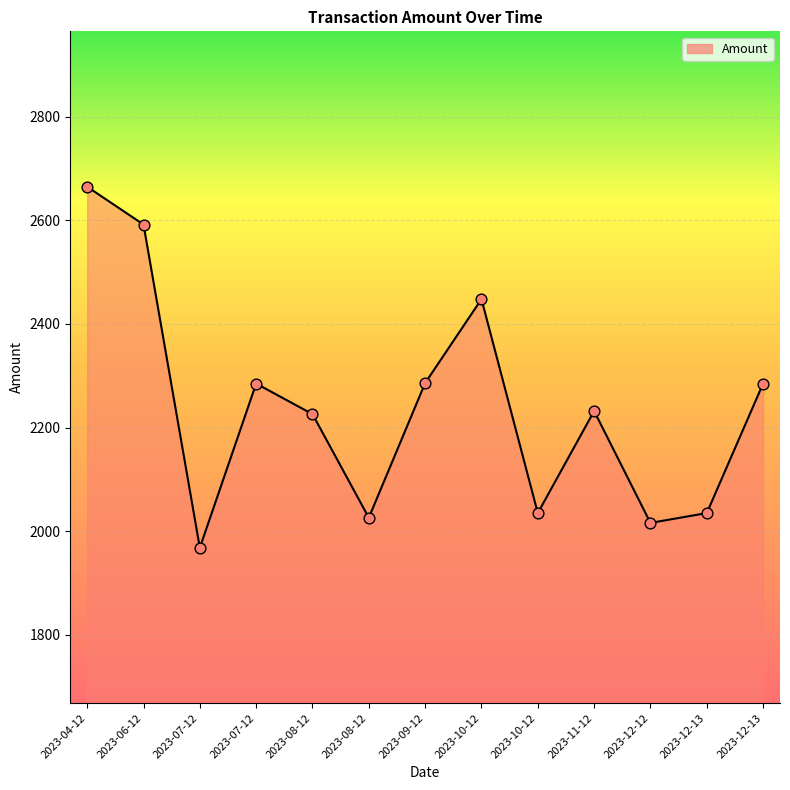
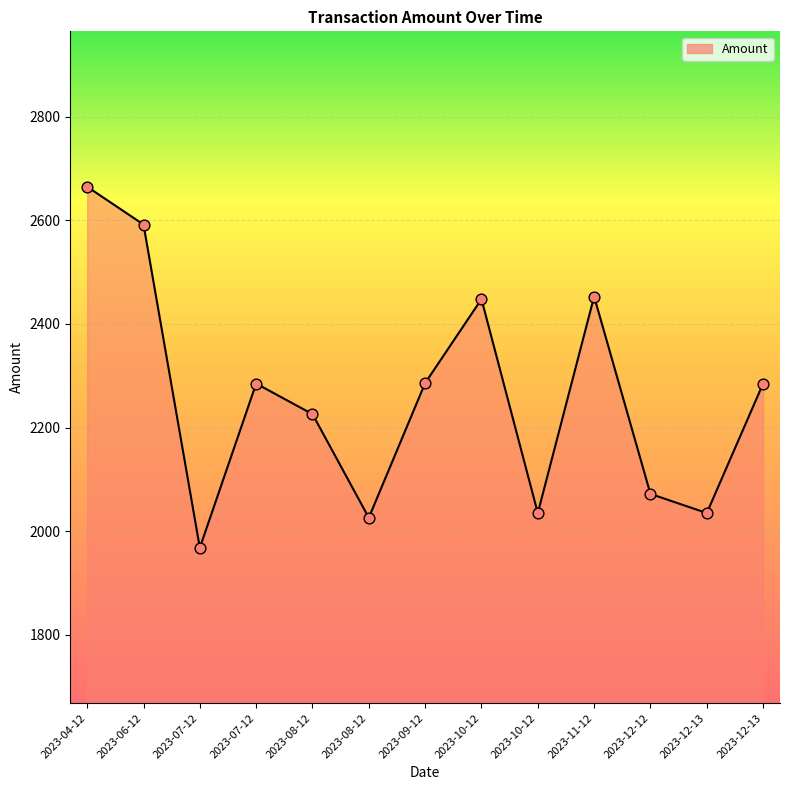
2023-11-12: 2230 -> 2450
2023-12-12: 2020 -> 2070
